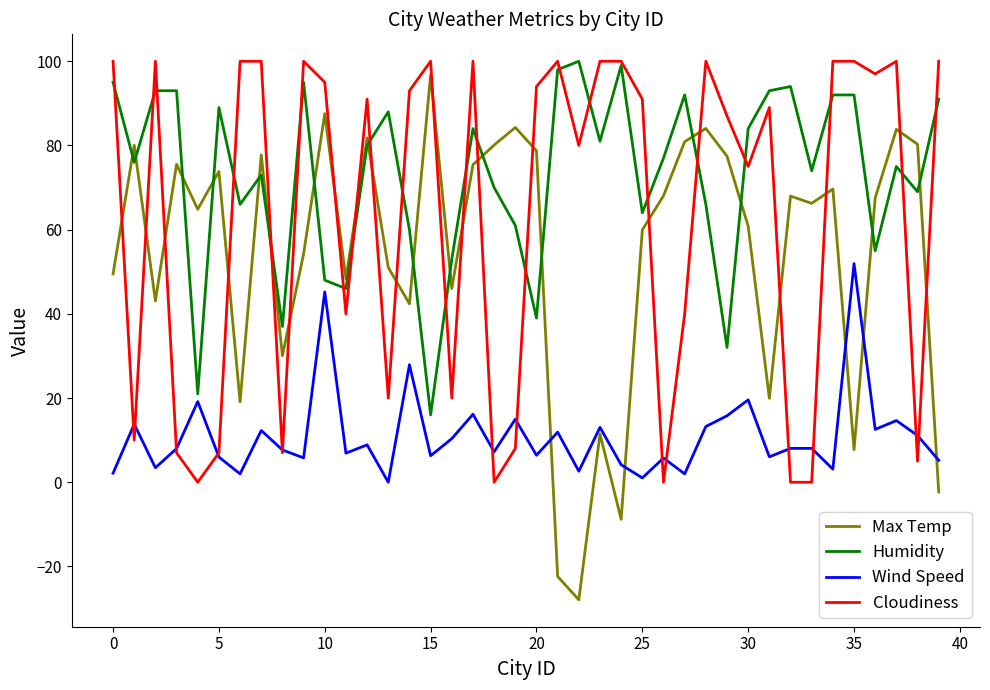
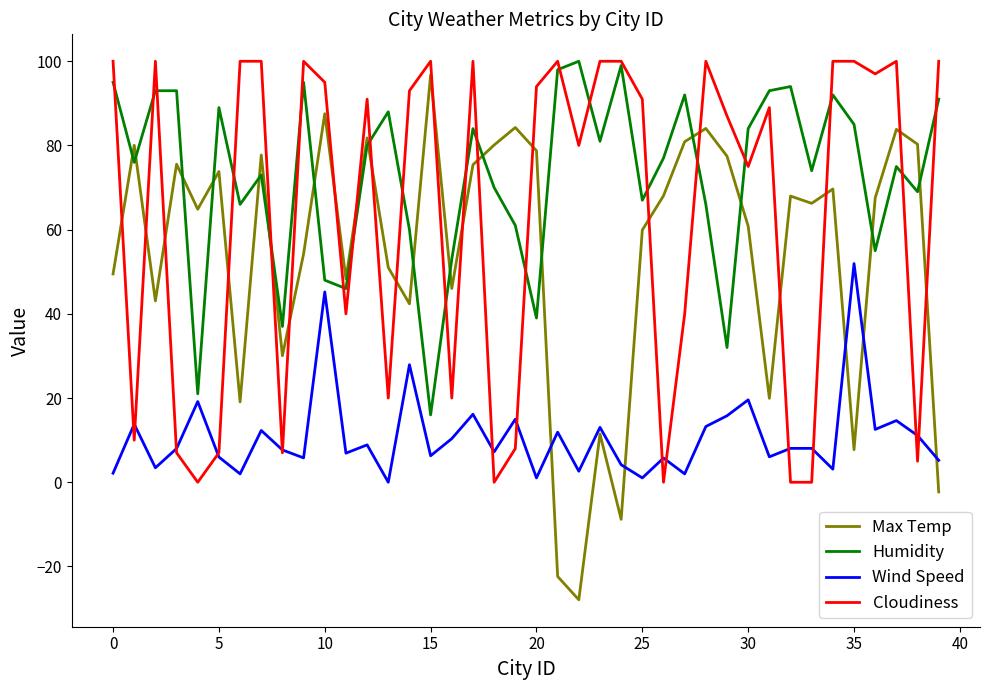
Wind Speed, 20: 6 -> 1
Humidity, 25: 64 -> 67
Humidity, 35: 92 -> 85
